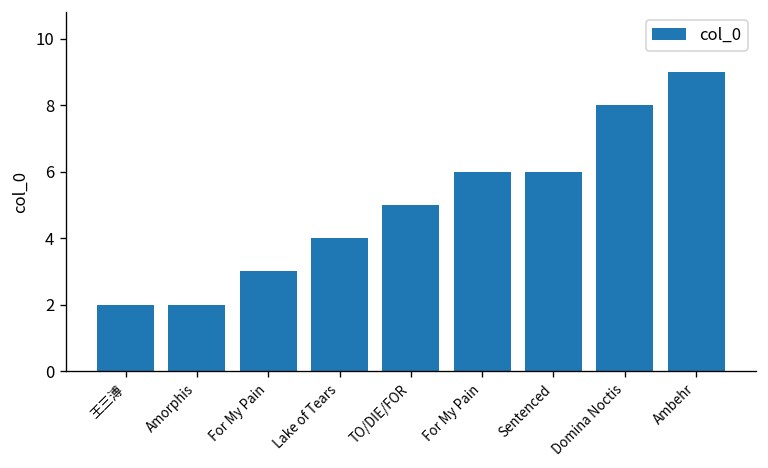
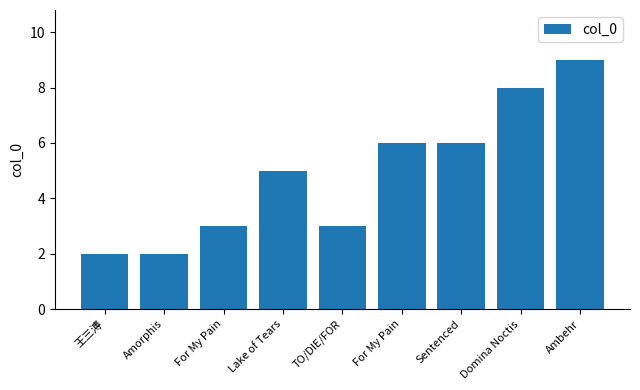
Lake of Tears: 4 -> 5
TO/DIE/FOR: 5 -> 3
